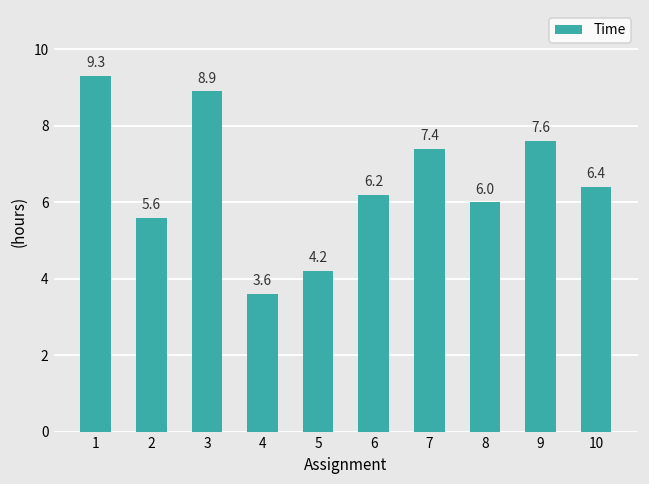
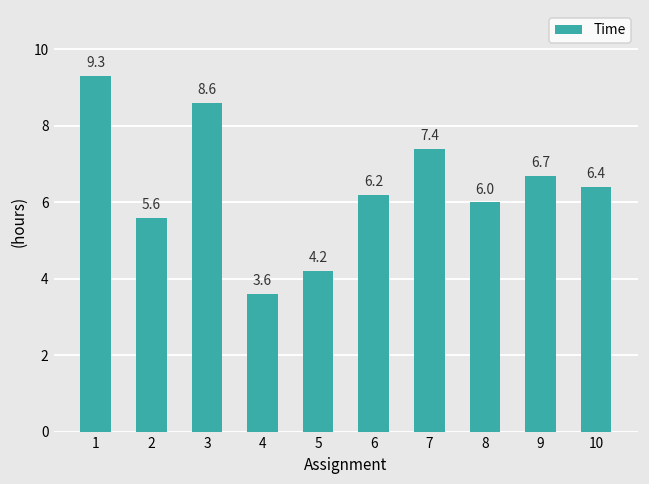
3: 8.9 -> 8.6
9: 7.6 -> 6.7
